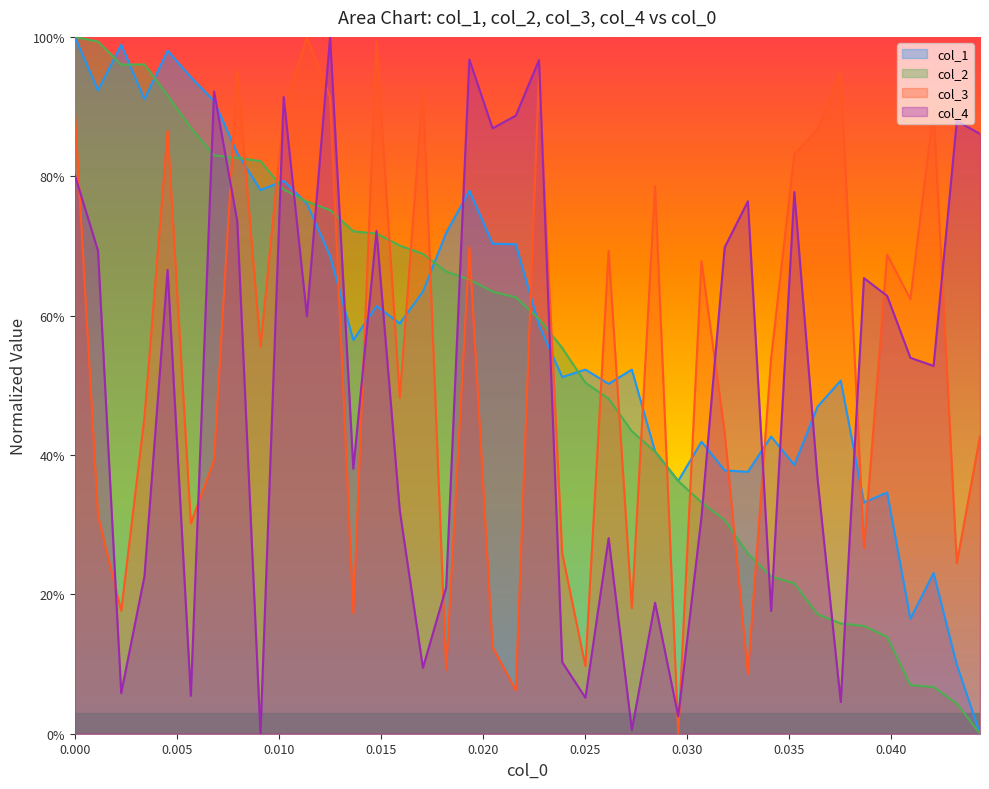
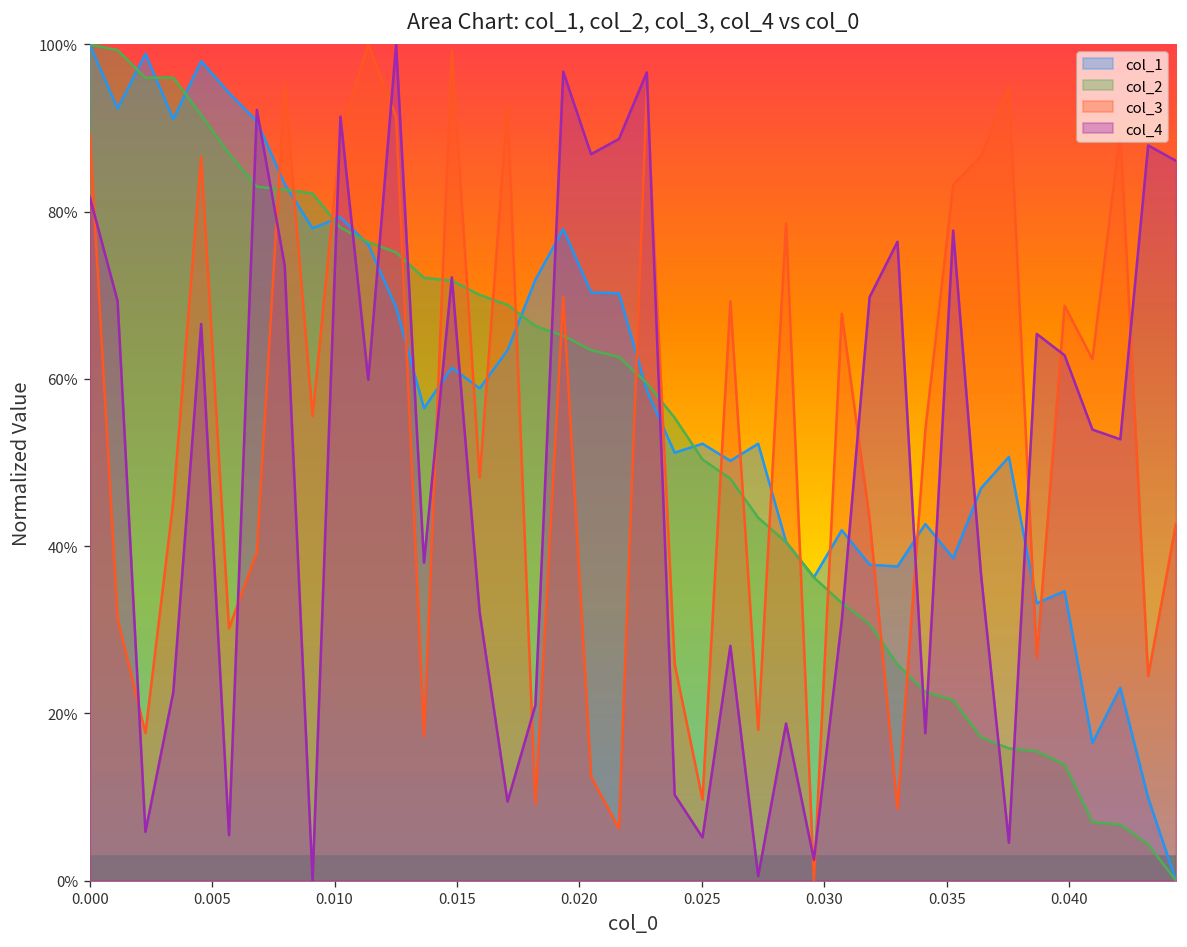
col_4, 0.000: 80% -> 82%
